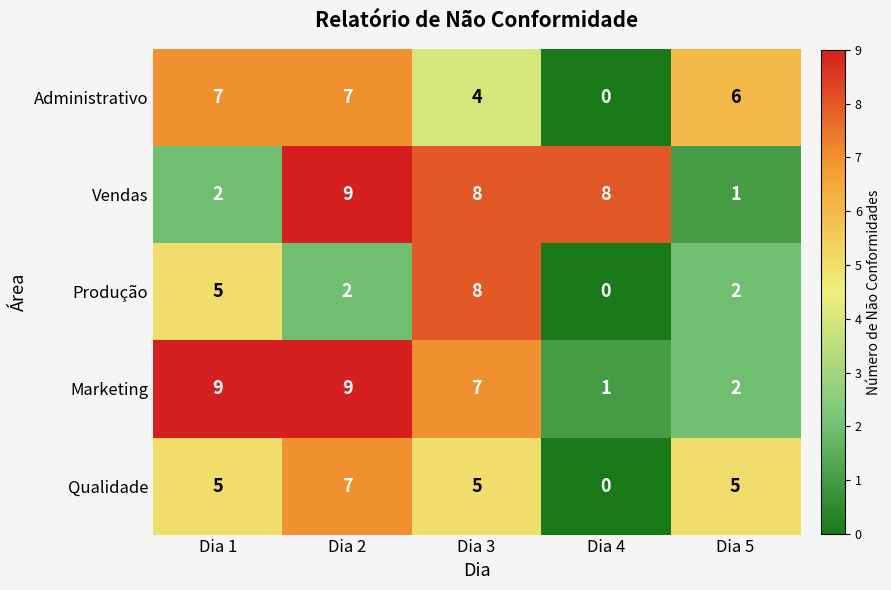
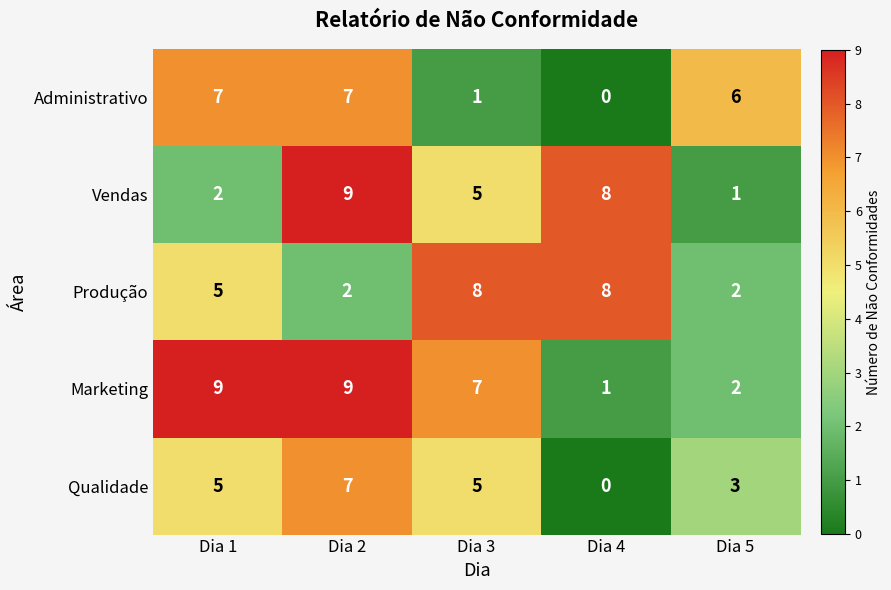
Administrativo, Dia 3: 4 -> 1
Vendas, Dia 3: 8 -> 5
Produção, Dia 4: 0 -> 8
Qualidade, Dia 5: 5 -> 3
